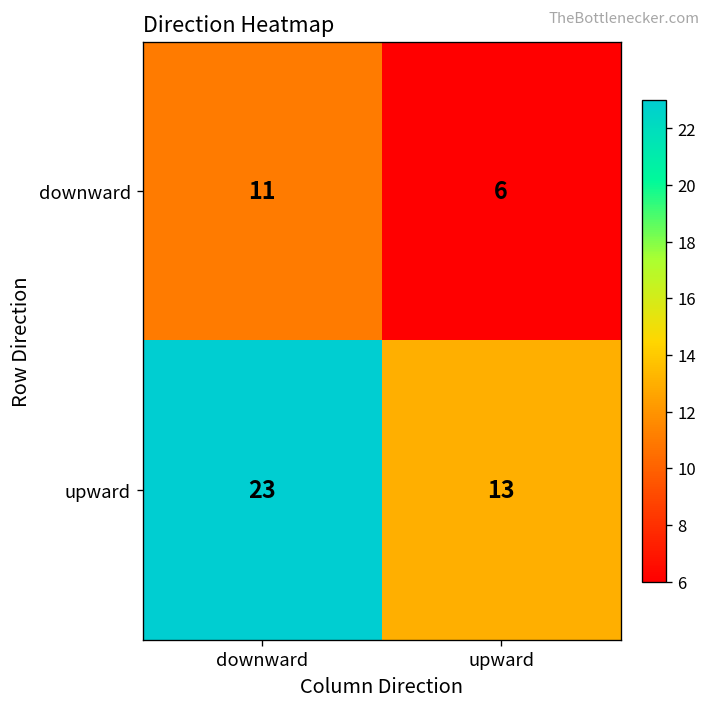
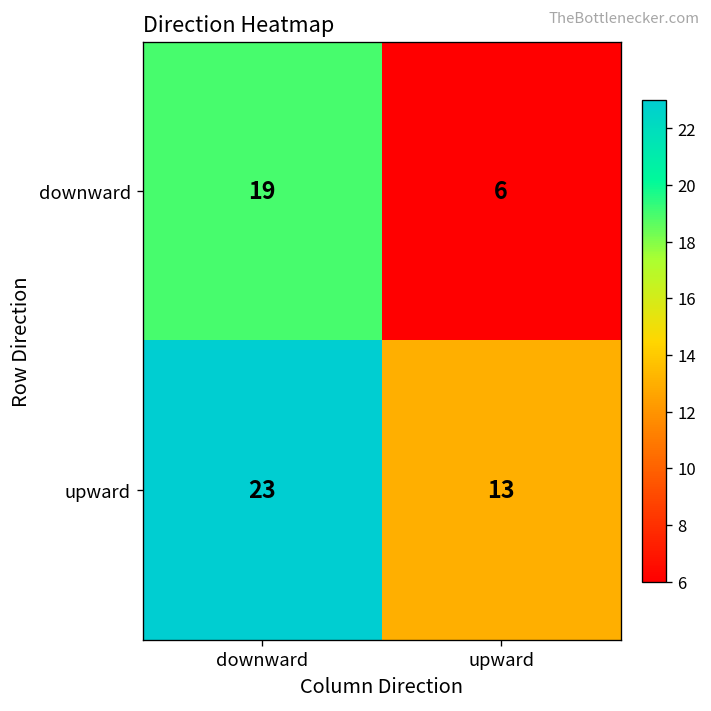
downward, downward: 11 -> 19
